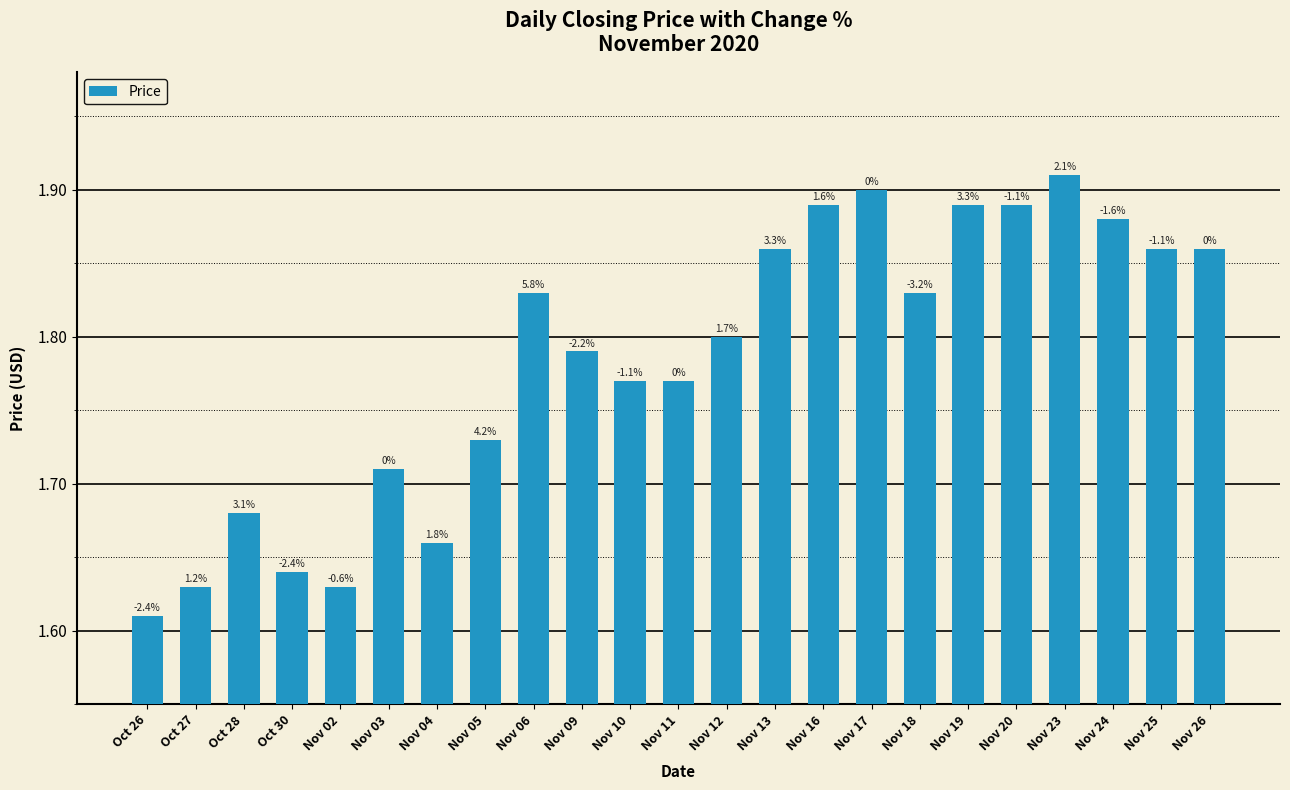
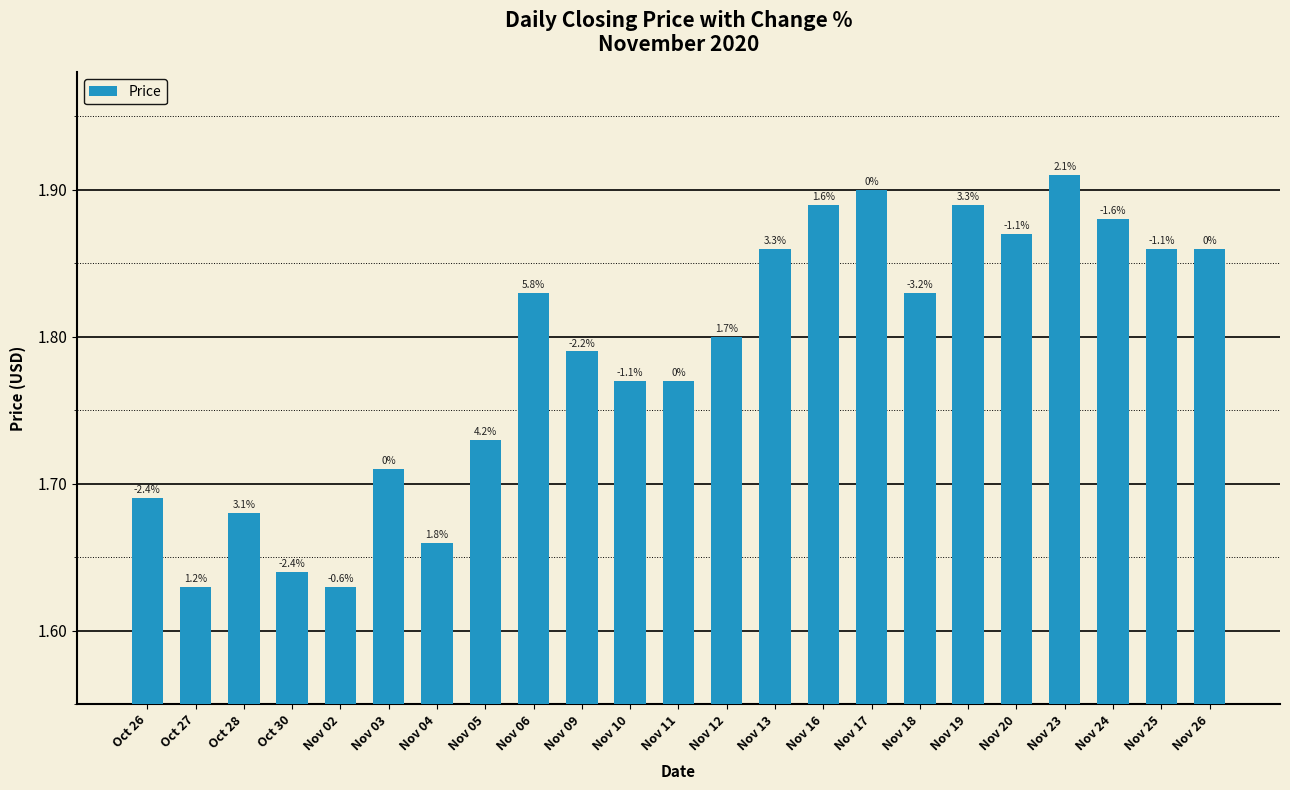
Oct 26: 1.61 -> 1.69
Nov 20: 1.89 -> 1.87
